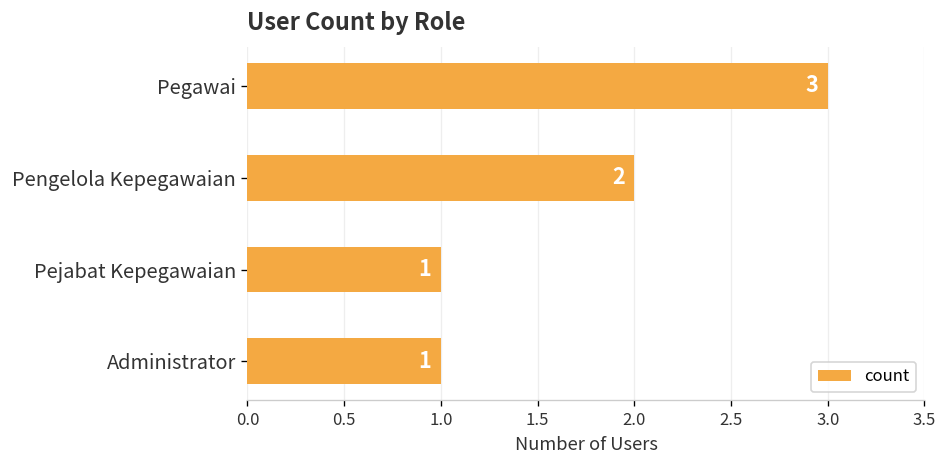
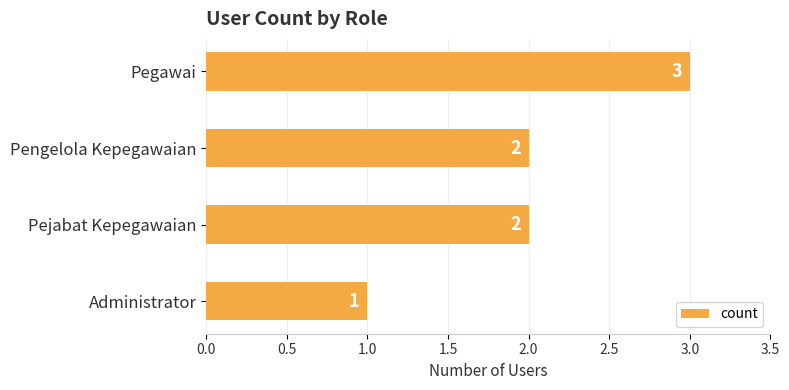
Pejabat Kepegawaian: 1 -> 2
